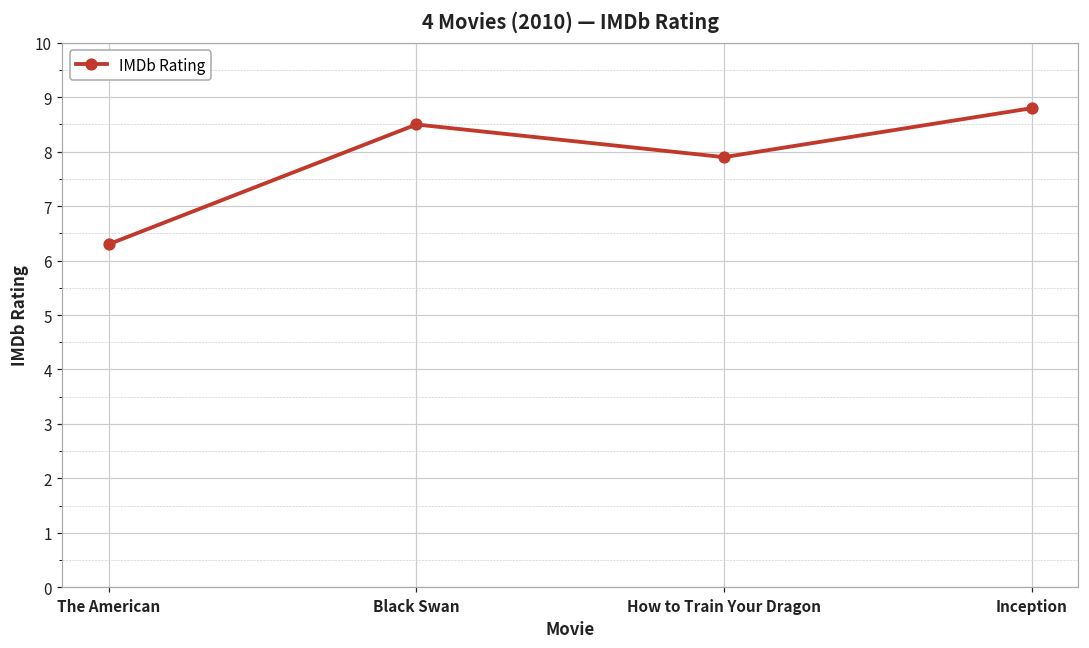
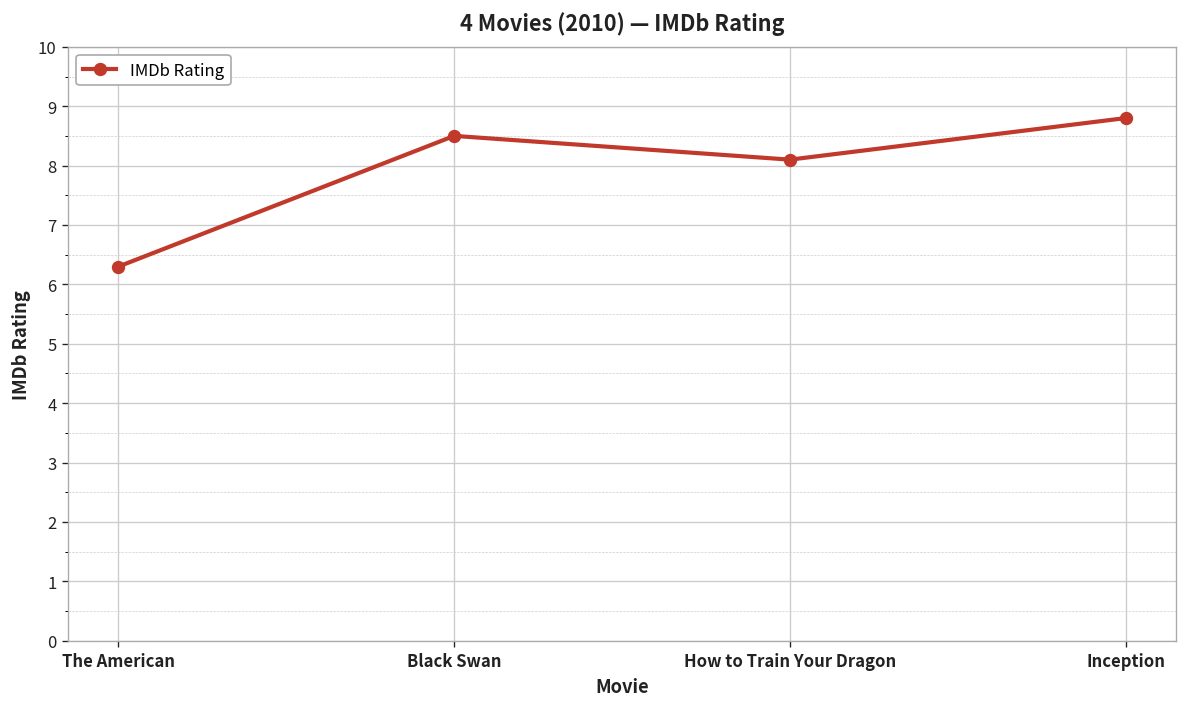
How to Train Your Dragon: 7.9 -> 8.1
